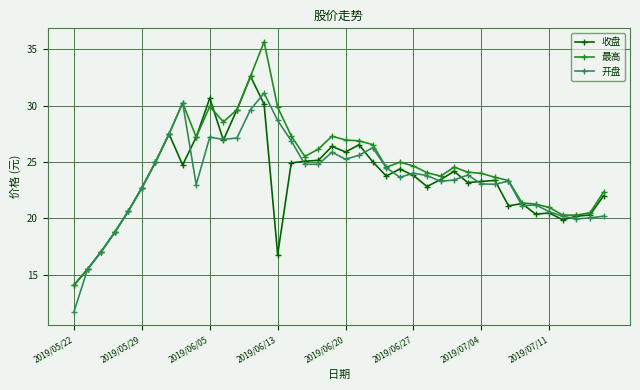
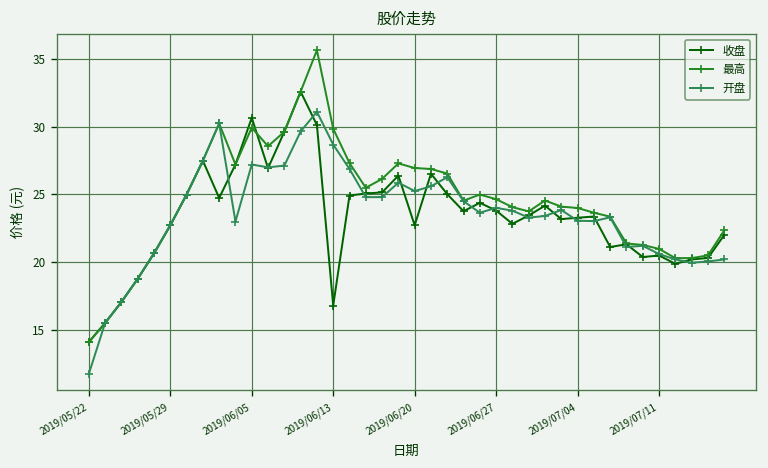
收盘, 2019/06/20: 25.9 -> 22.7
